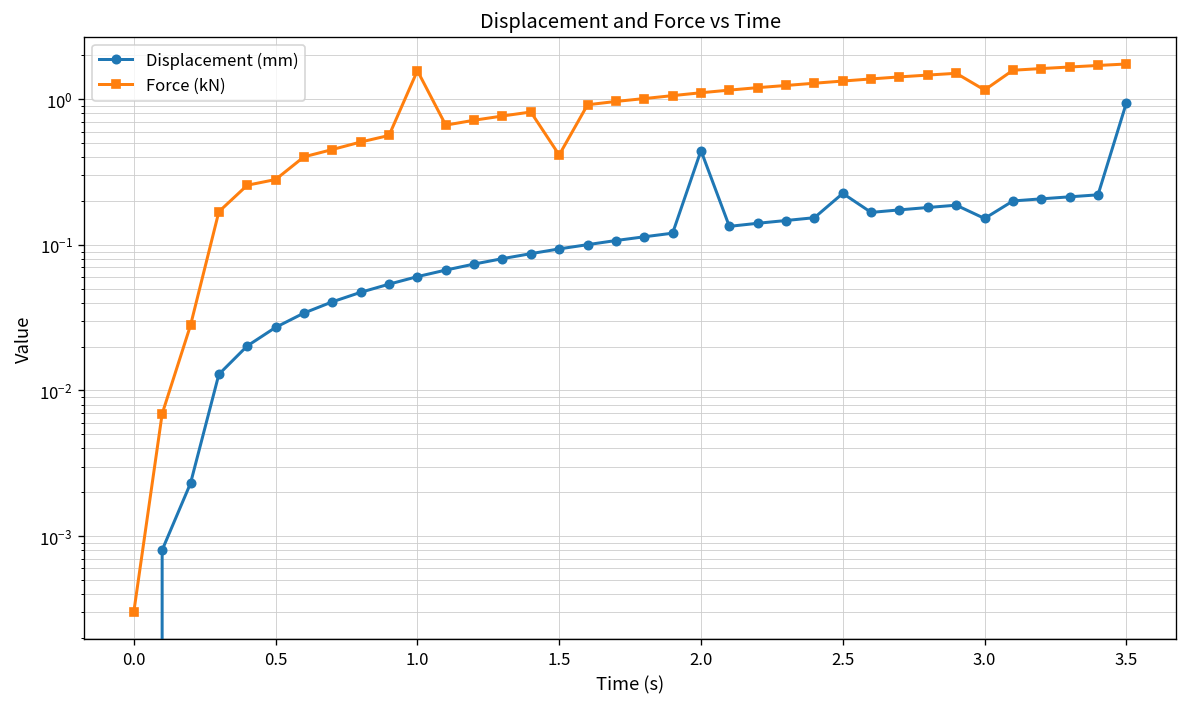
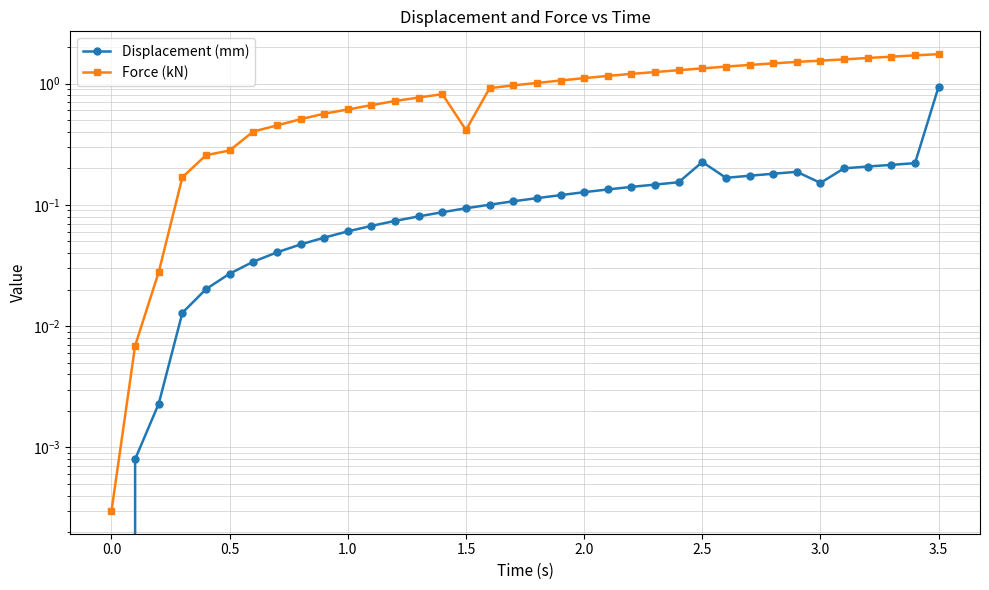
Force (kN), 1.0: 1.6 -> 0.6
Displacement (mm), 2.0: 0.44 -> 0.13
Force (kN), 3.0: 1.2 -> 1.5
